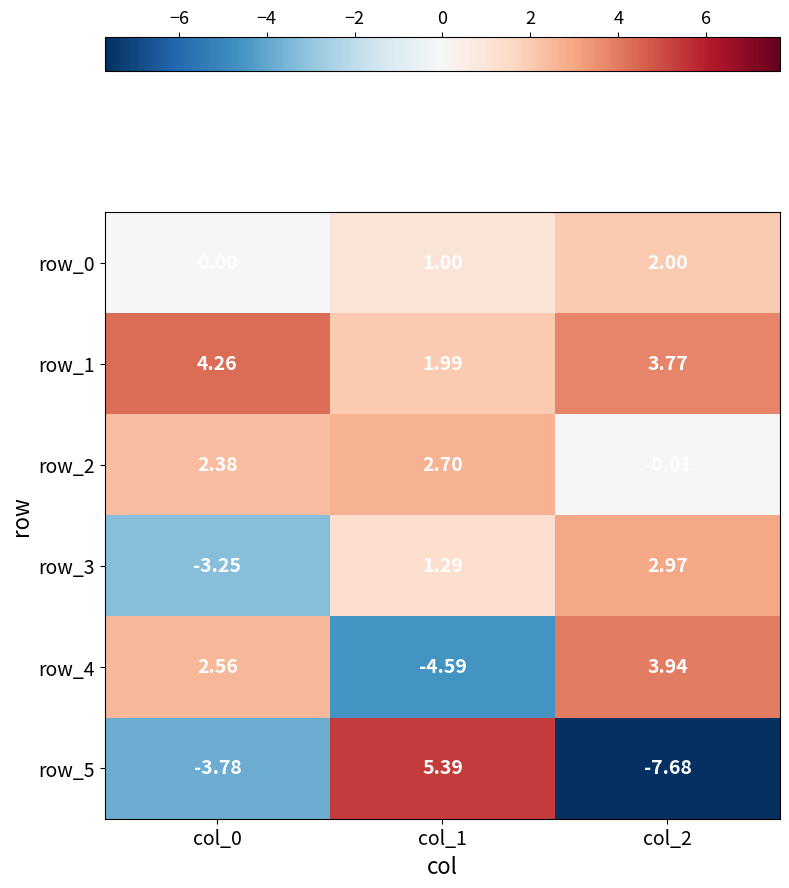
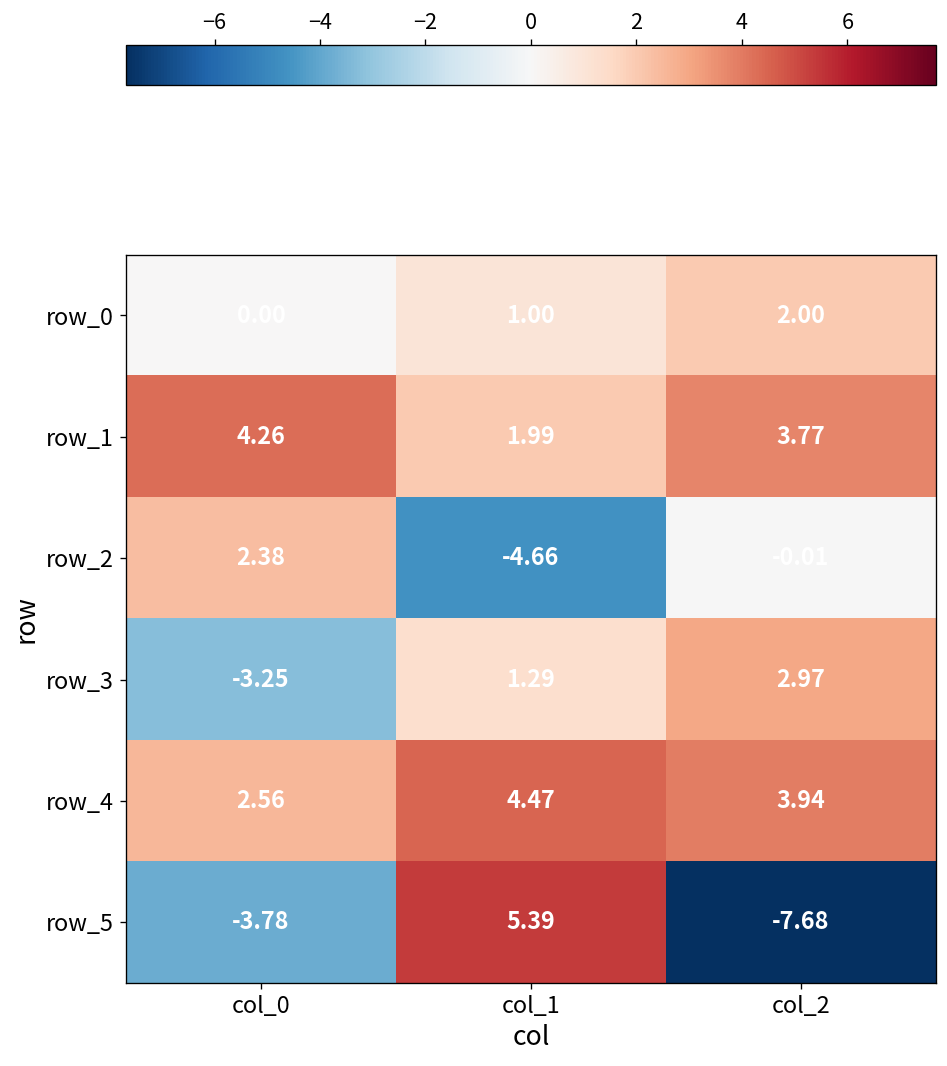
row_2, col_1: 2.70 -> -4.66
row_4, col_1: -4.59 -> 4.47
